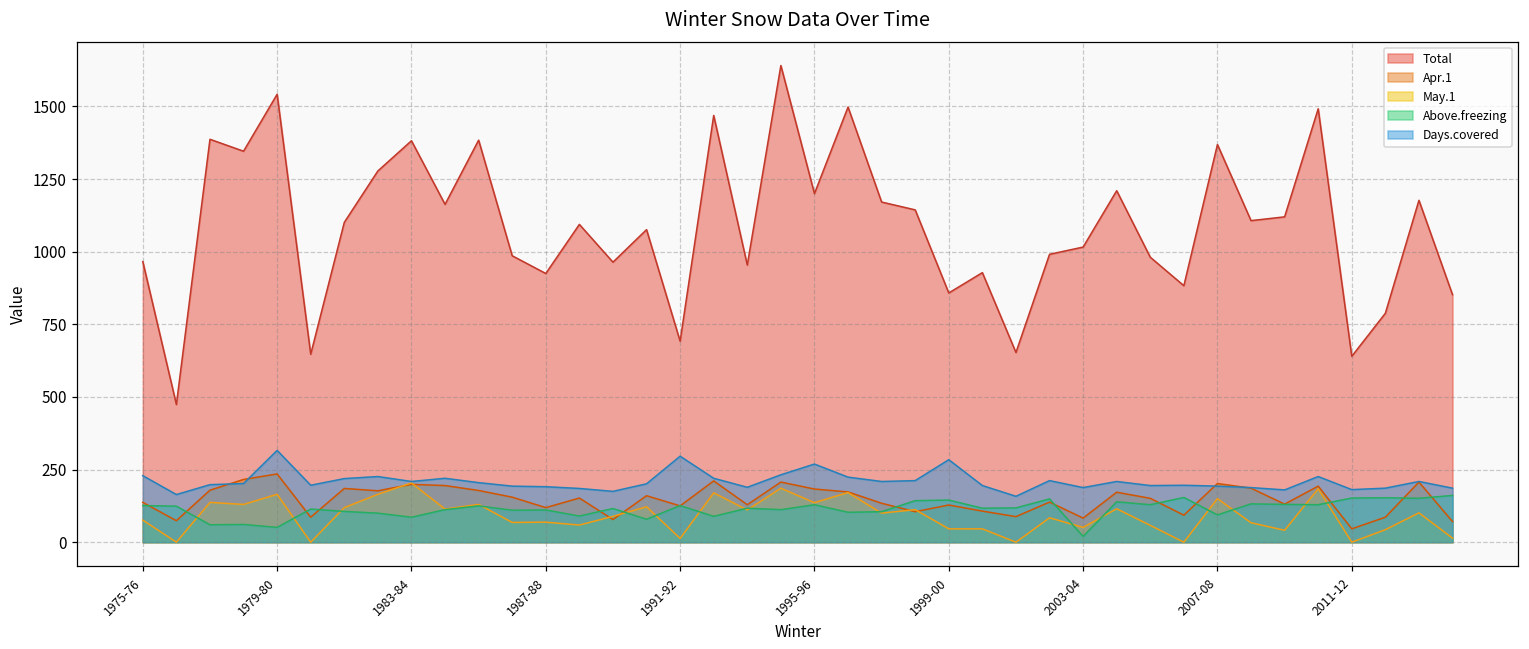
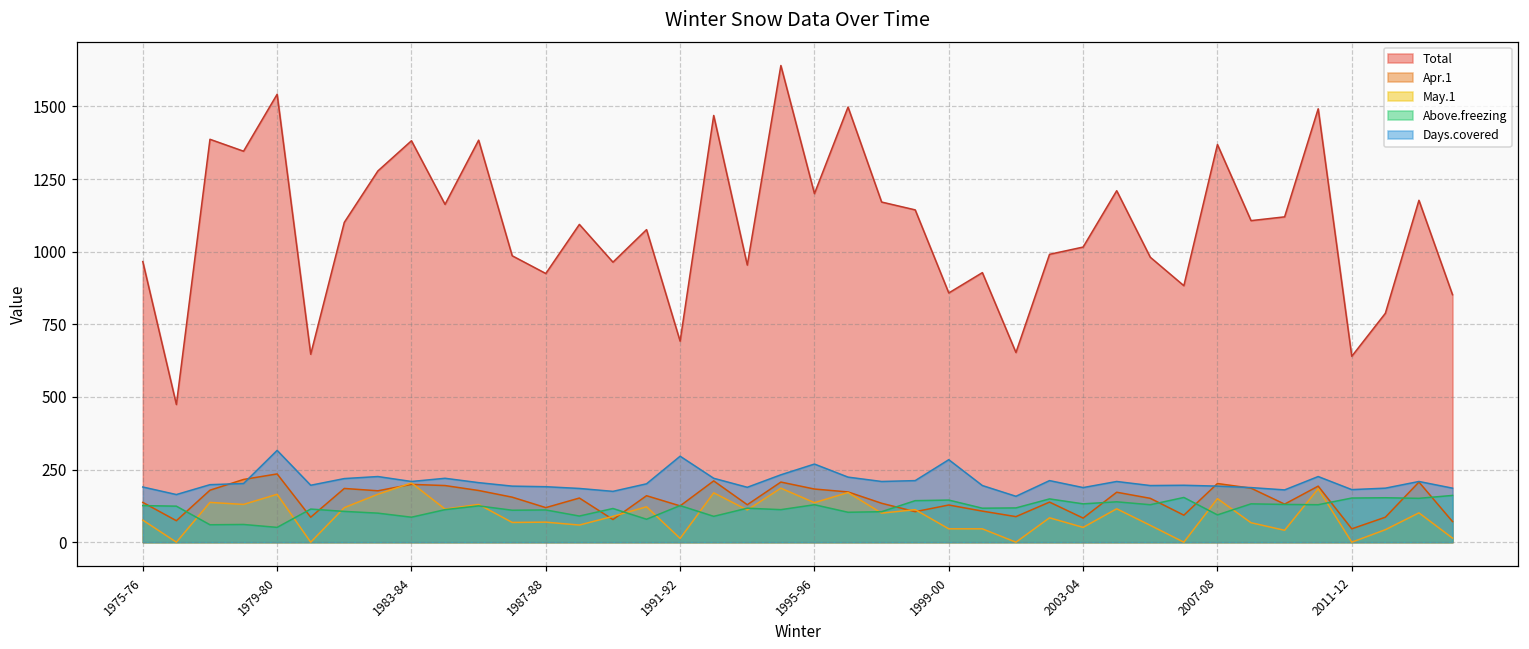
Days.covered, 1975-76: 230 -> 190
Above.freezing, 2003-04: 20 -> 130
